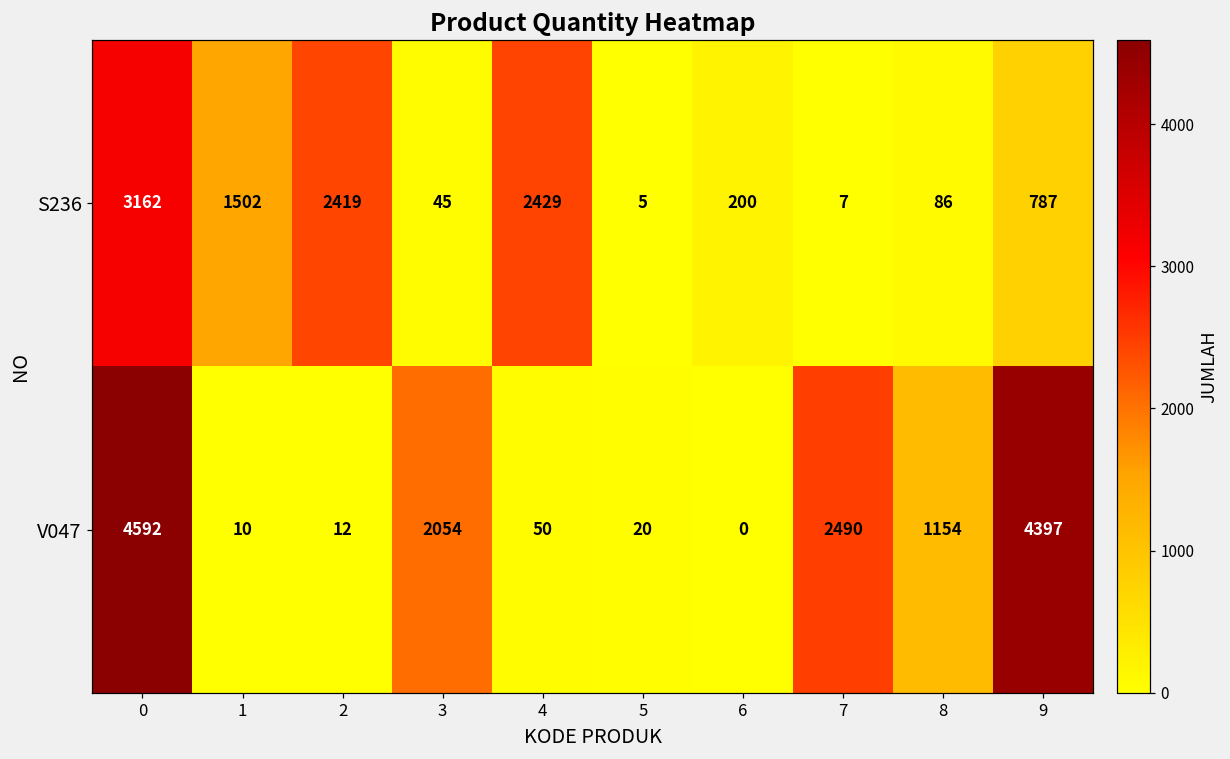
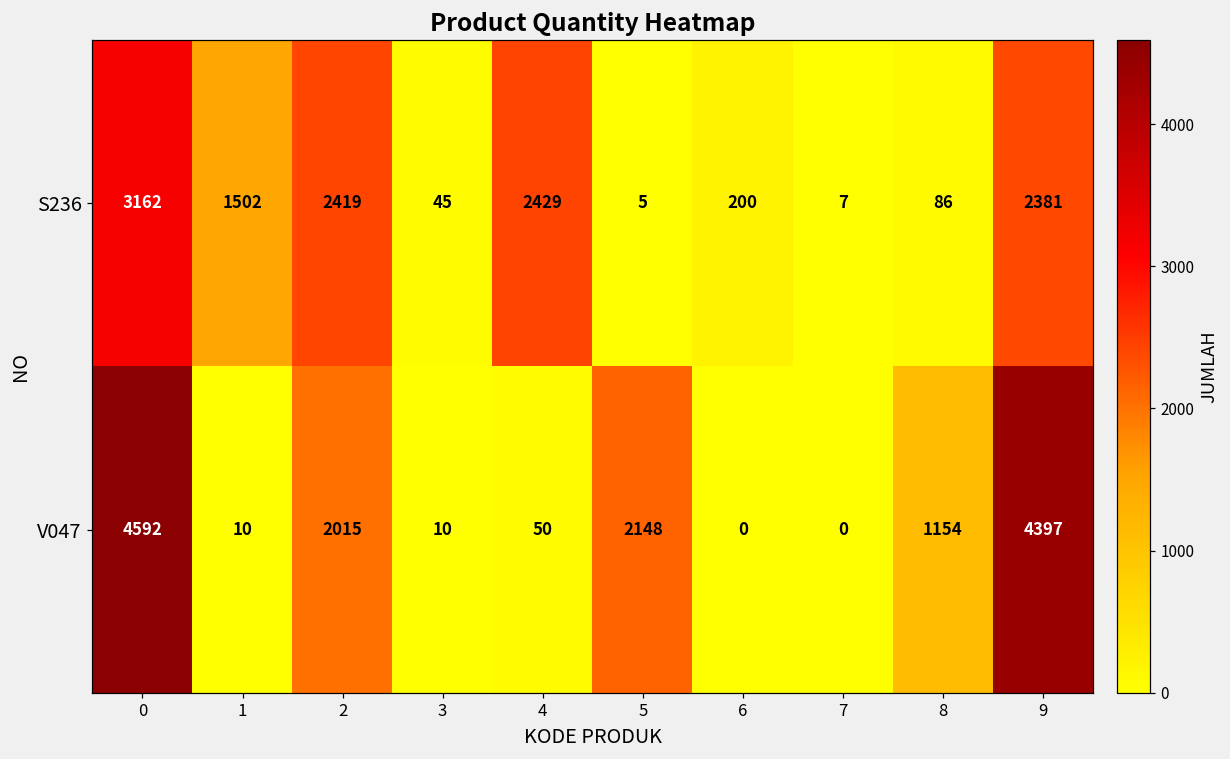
S236, 9: 787 -> 2381
V047, 2: 12 -> 2015
V047, 3: 2054 -> 10
V047, 5: 20 -> 2148
V047, 7: 2490 -> 0
